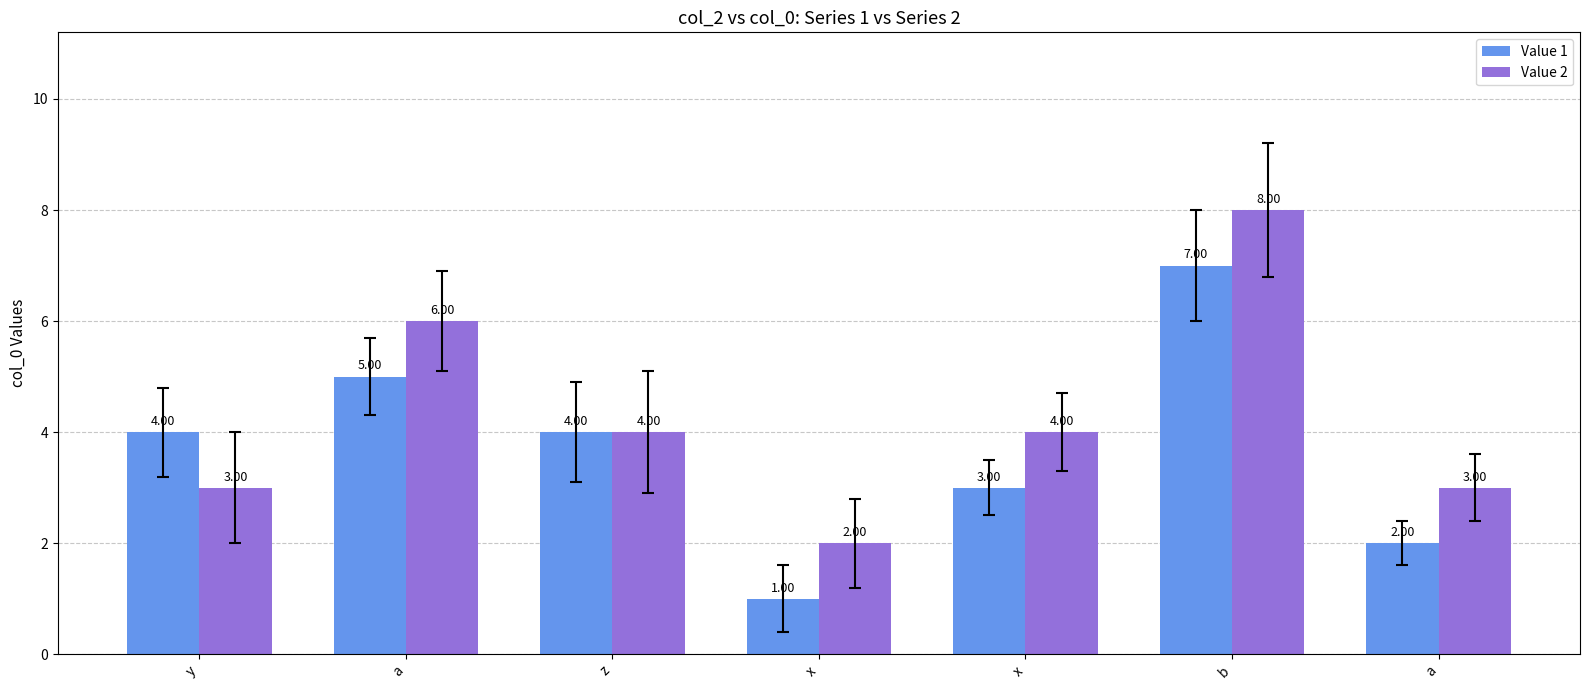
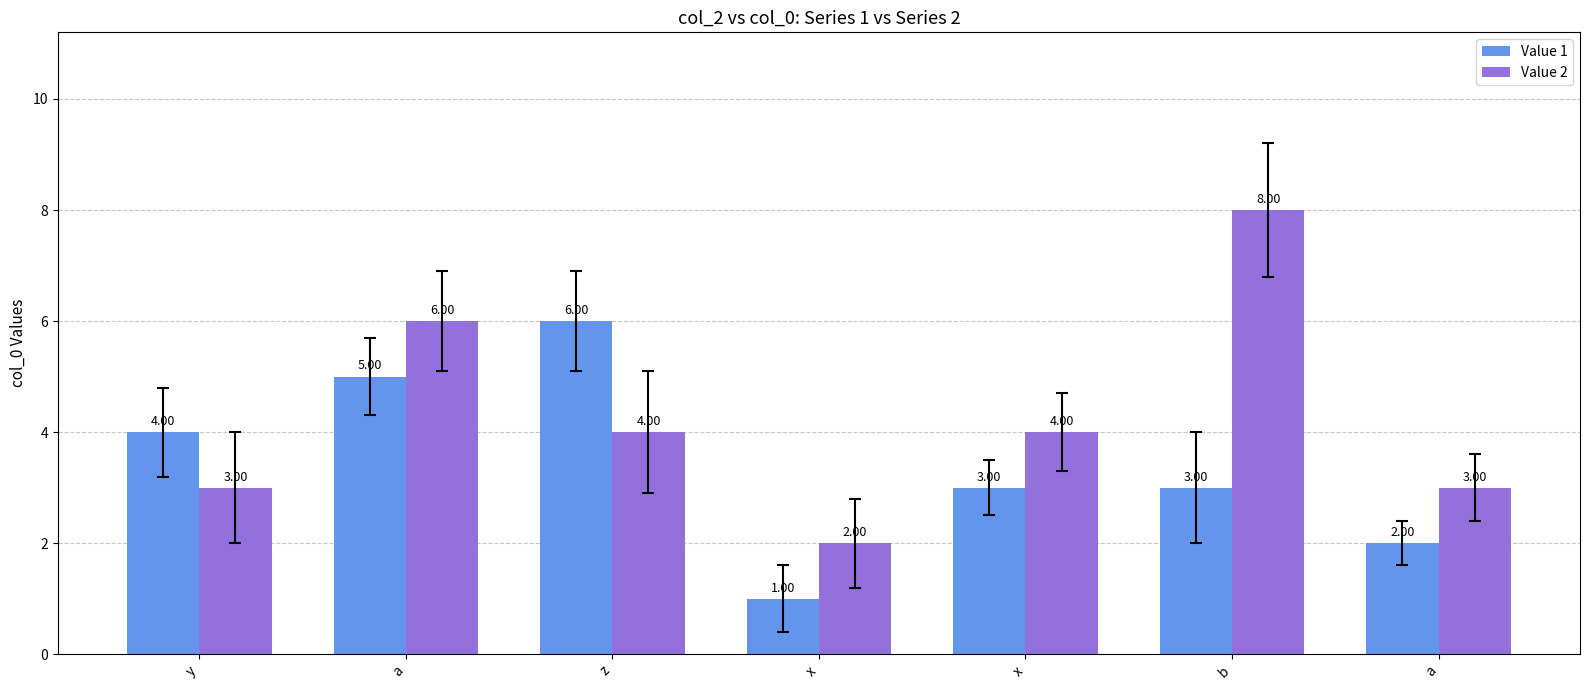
Value 1, z: 4.00 -> 6.00
Value 1, b: 7.00 -> 3.00
